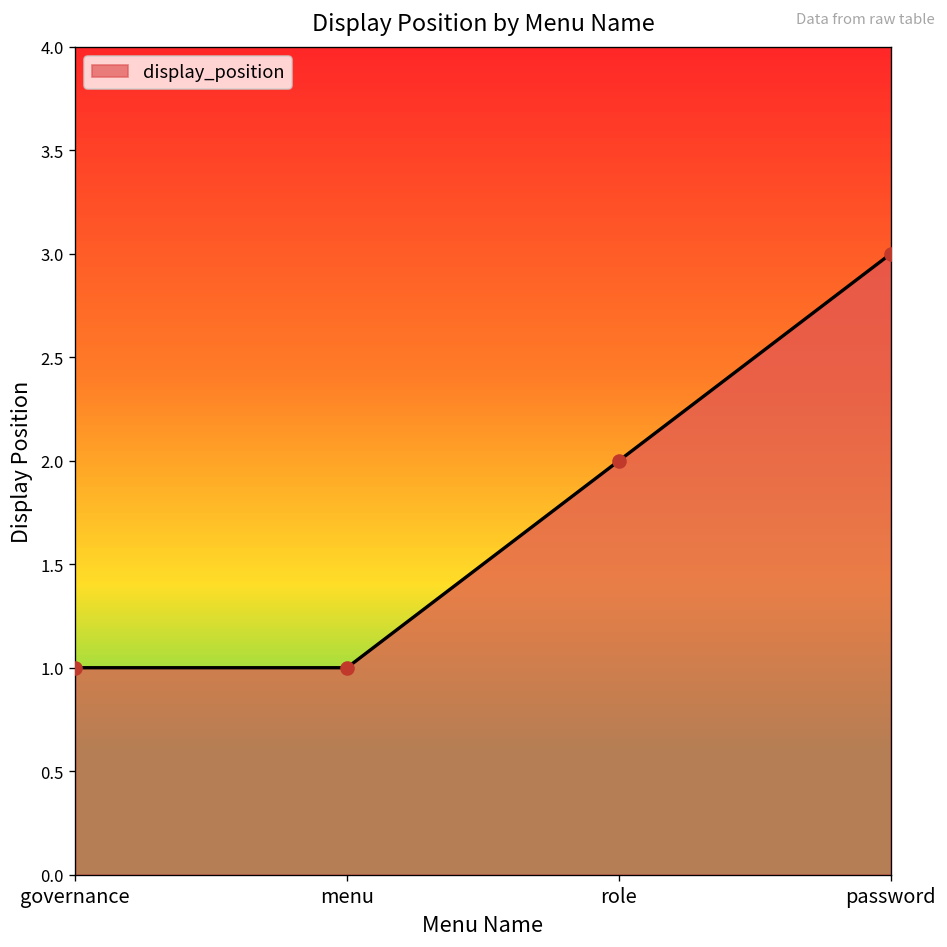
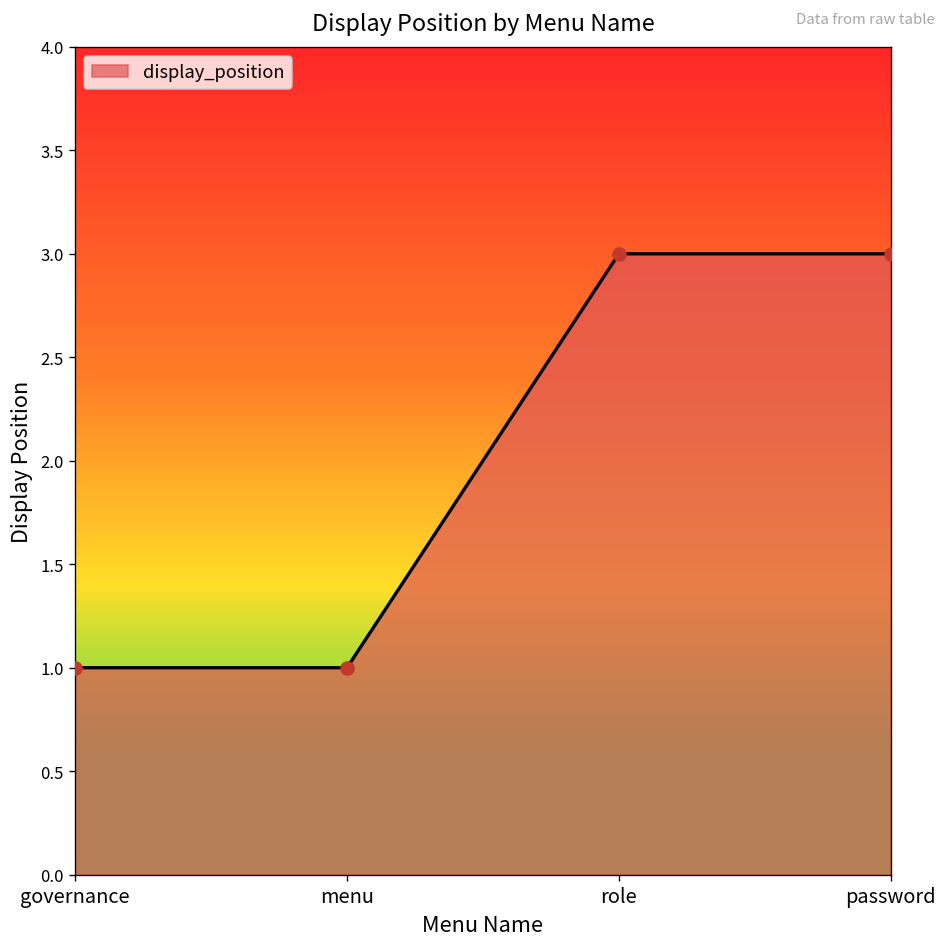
role: 2 -> 3
